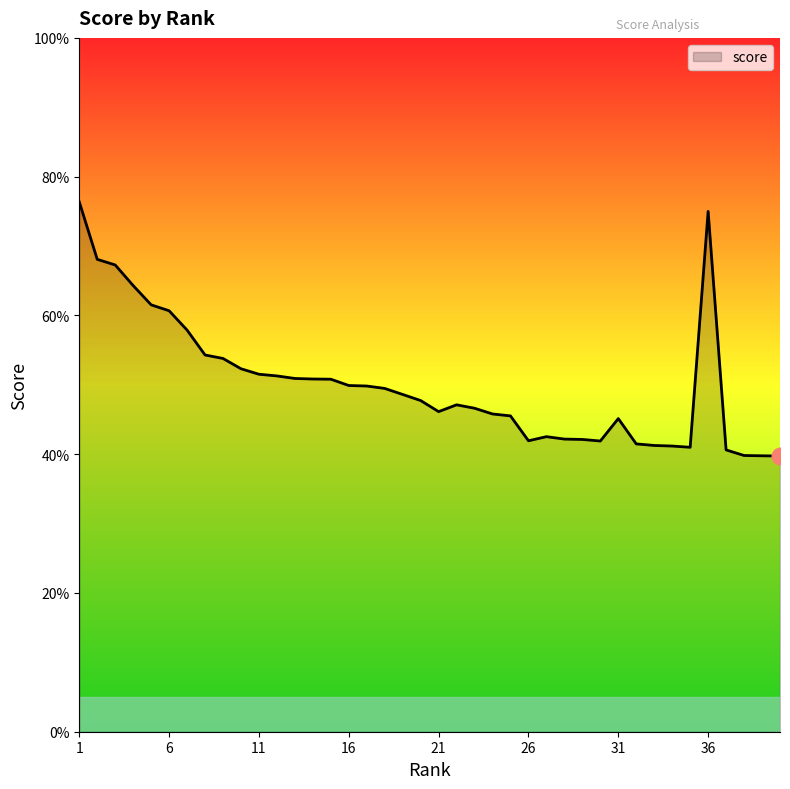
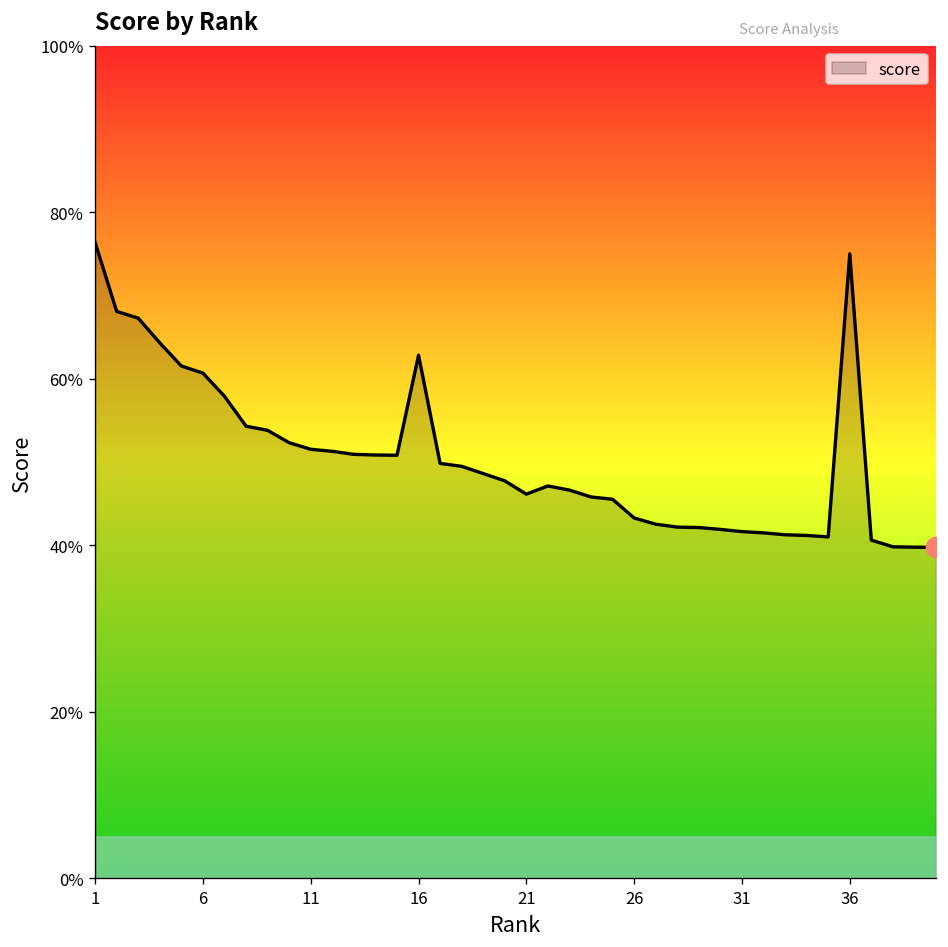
score, 16: 50% -> 63%
score, 26: 42% -> 43%
score, 31: 45% -> 42%
